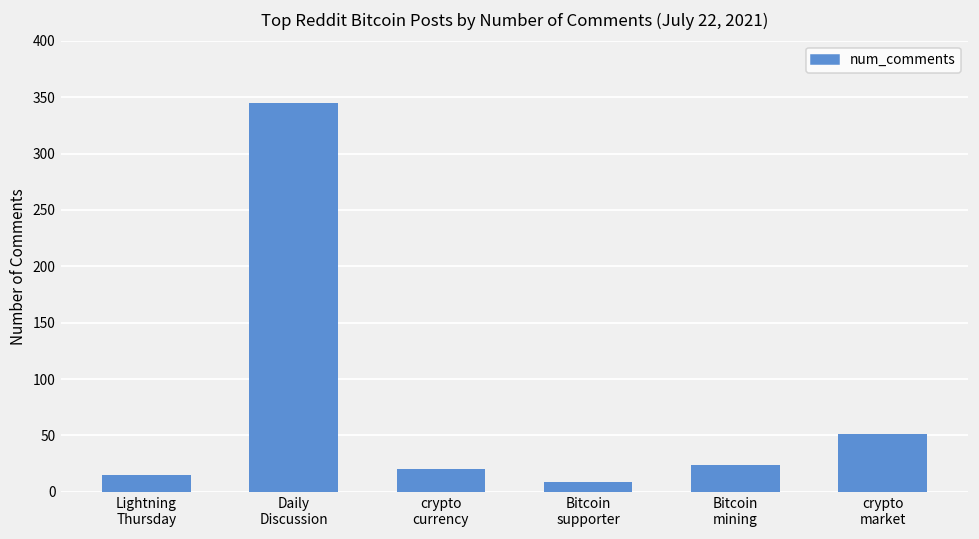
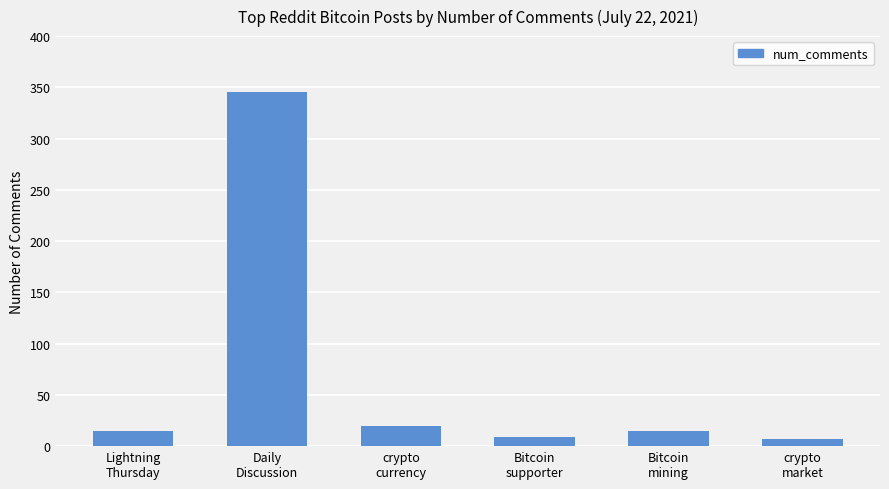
Bitcoin mining: 24 -> 15
crypto market: 51 -> 7
